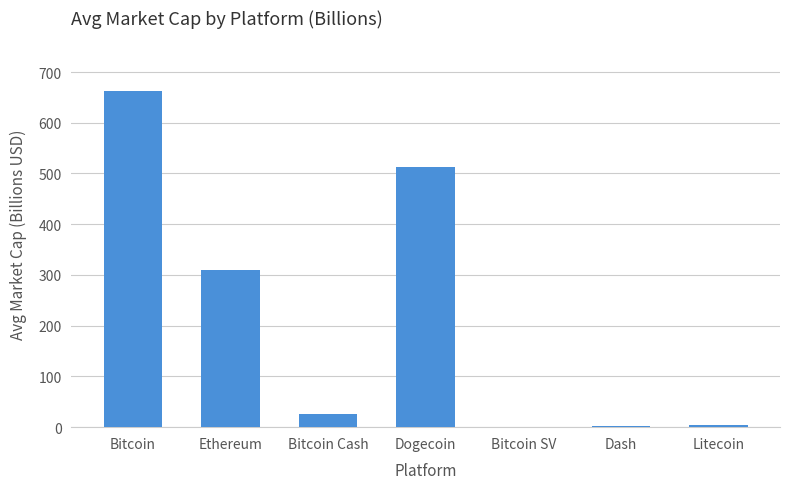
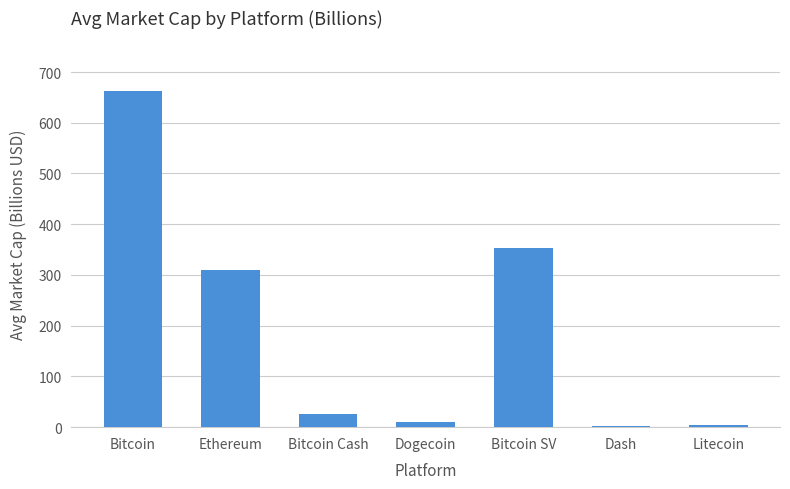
Dogecoin: 510 -> 10
Bitcoin SV: 0 -> 350
